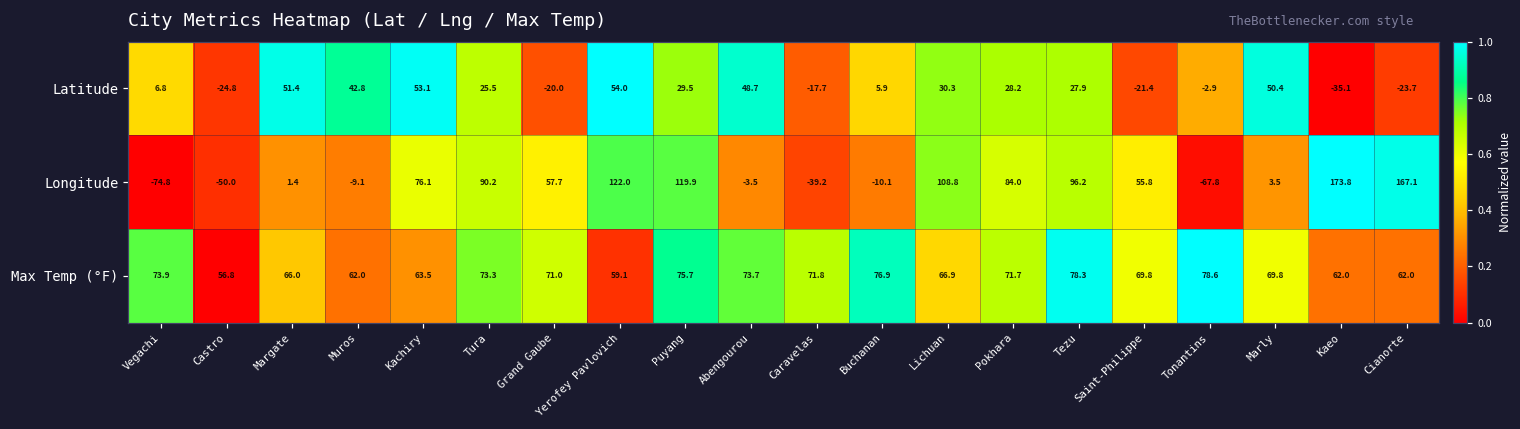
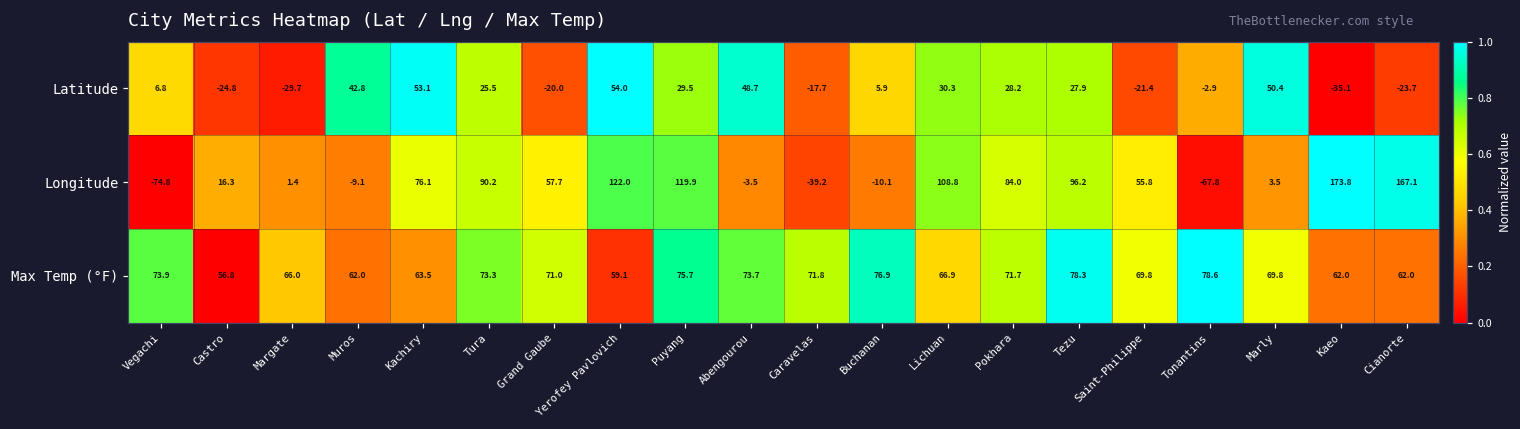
Latitude, Margate: 51.4 -> -29.7
Longitude, Castro: -50.0 -> 16.3
